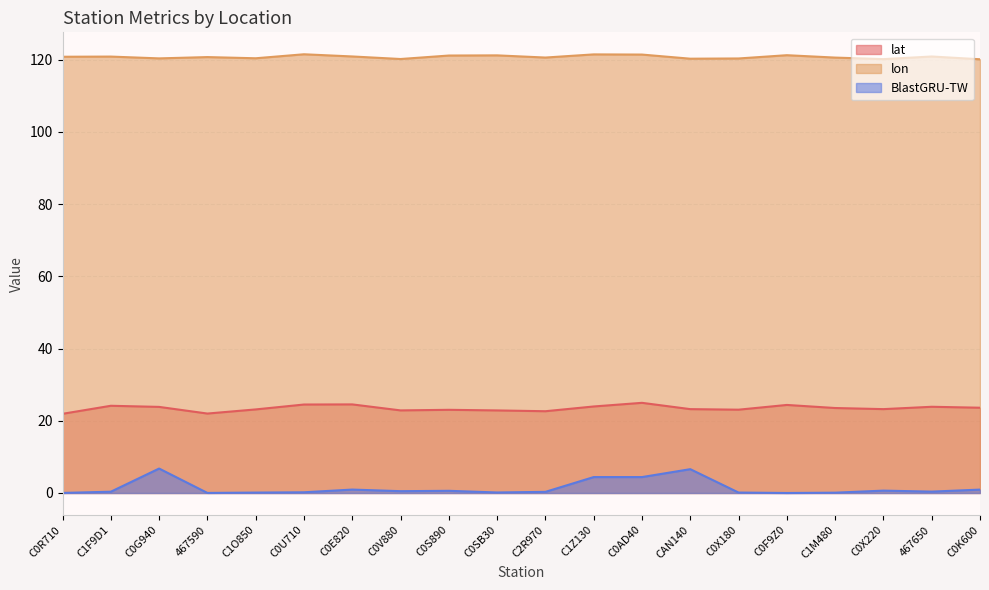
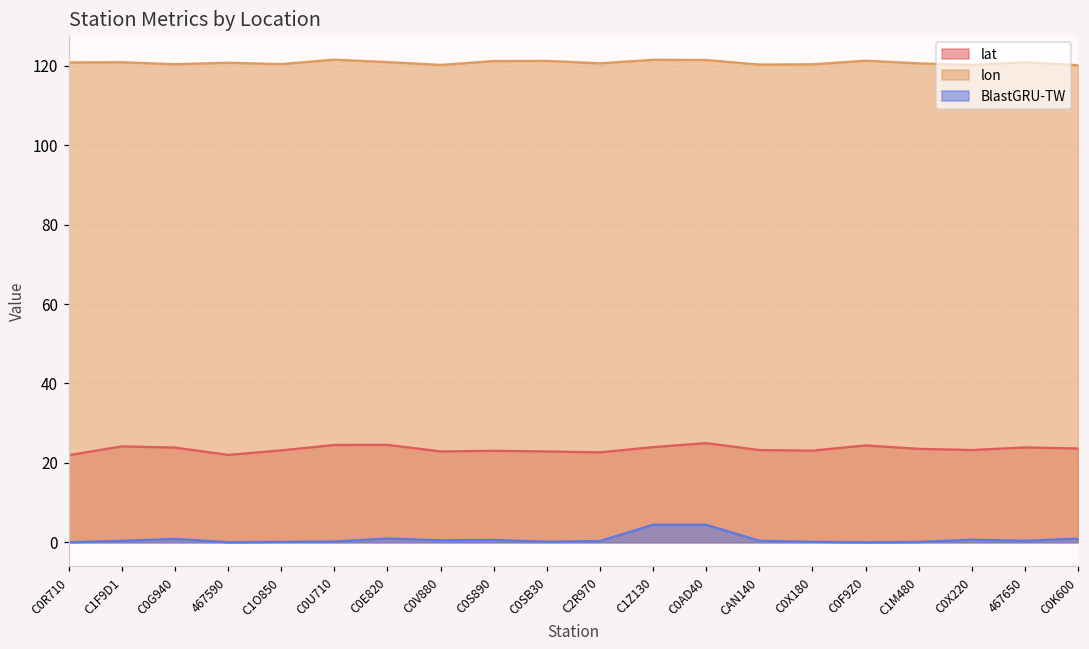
BlastGRU-TW, C0G940: 7 -> 1
BlastGRU-TW, CAN140: 7 -> 0
